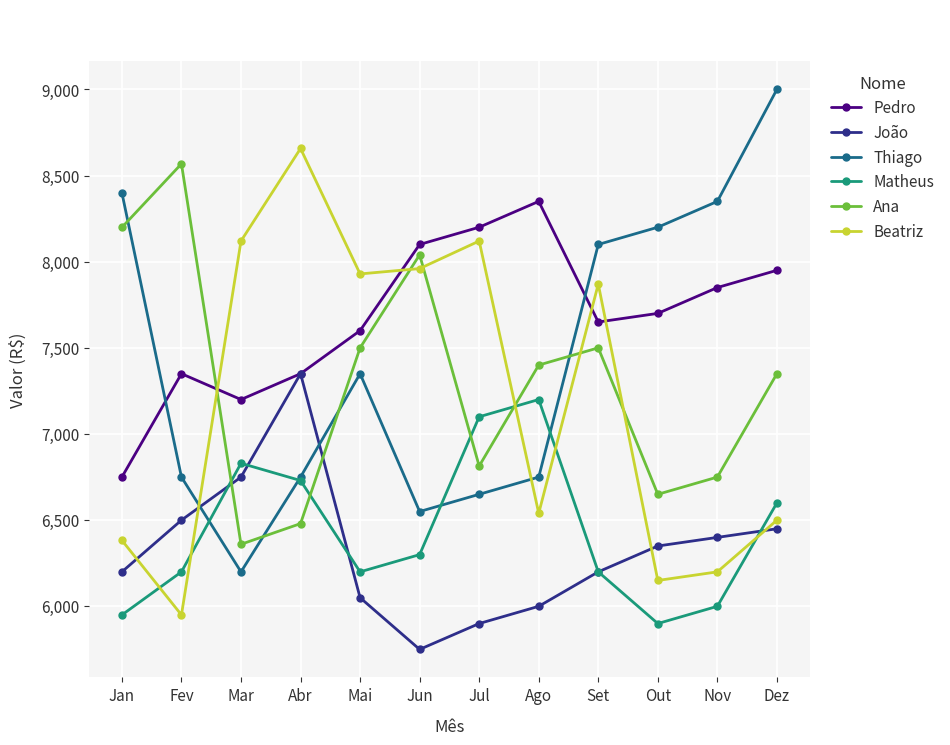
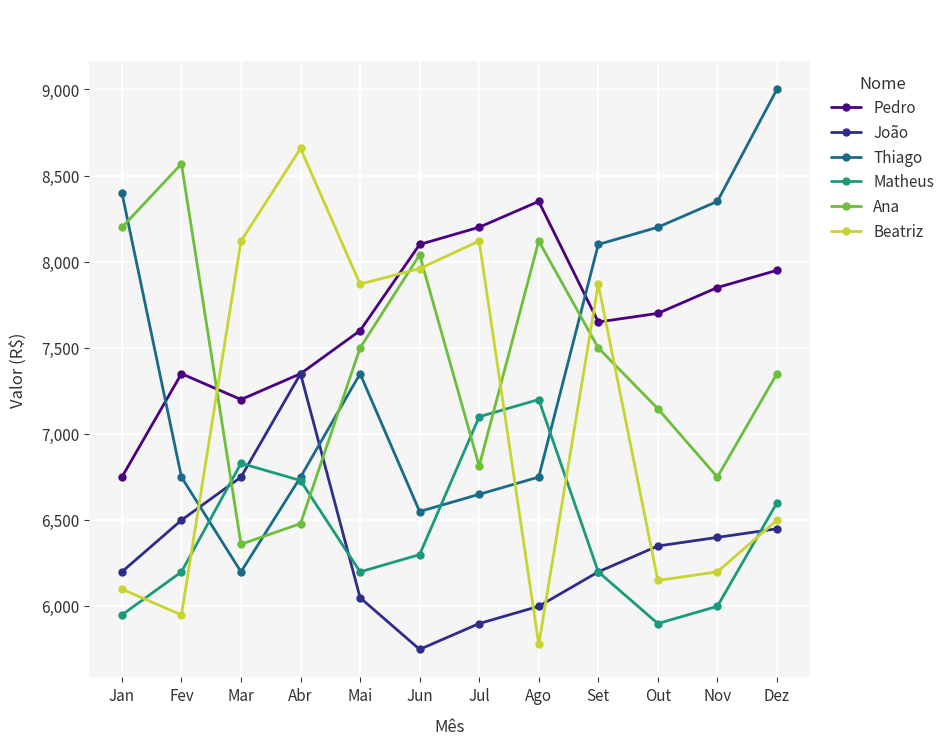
Beatriz, Jan: 6,380 -> 6,100
Beatriz, Mai: 7,930 -> 7,870
Ana, Ago: 7,400 -> 8,120
Beatriz, Ago: 6,540 -> 5,780
Ana, Out: 6,650 -> 7,150
